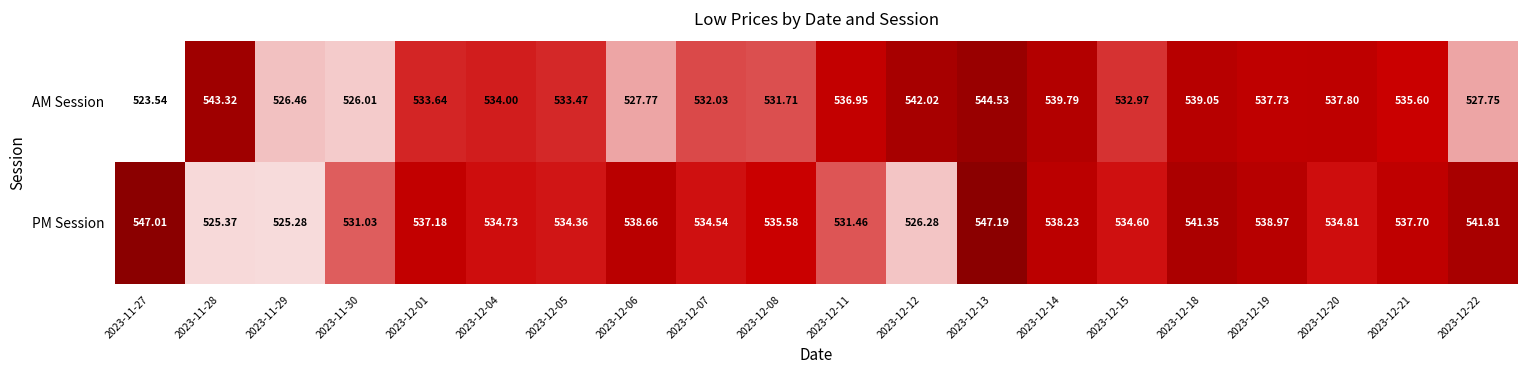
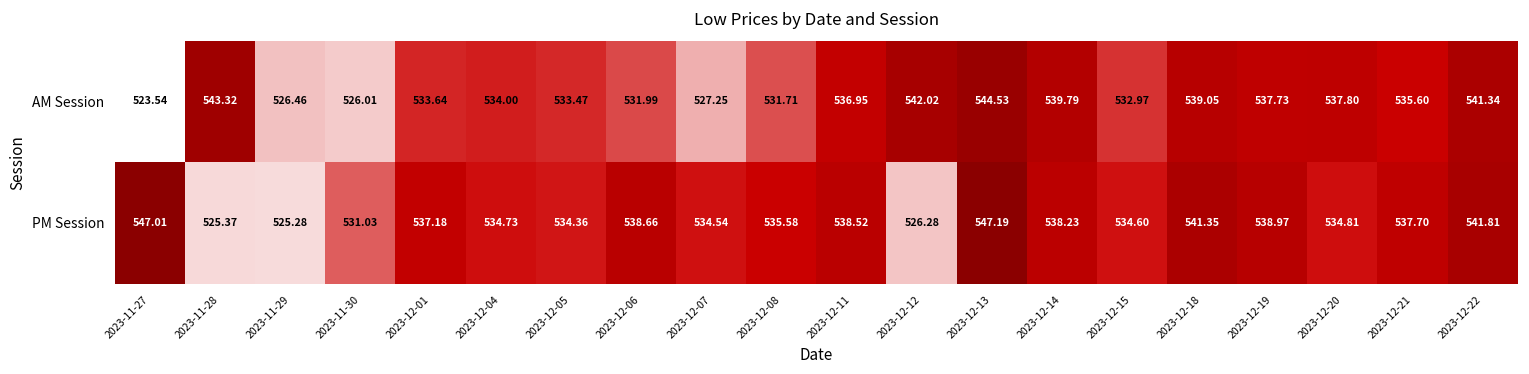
AM Session, 2023-12-06: 527.77 -> 531.99
AM Session, 2023-12-07: 532.03 -> 527.25
AM Session, 2023-12-22: 527.75 -> 541.34
PM Session, 2023-12-11: 531.46 -> 538.52
